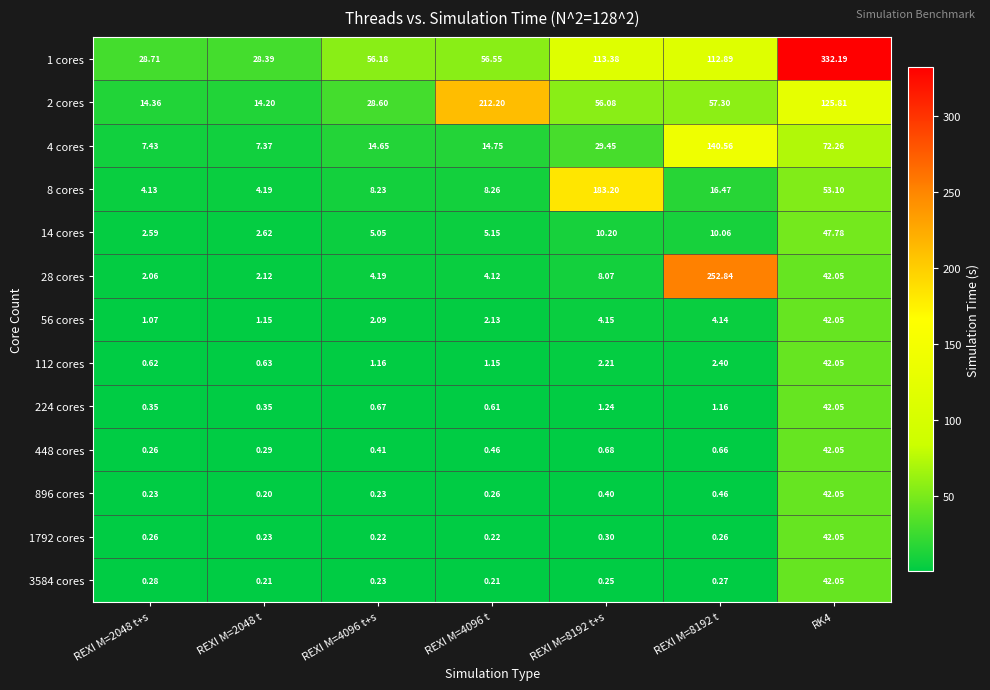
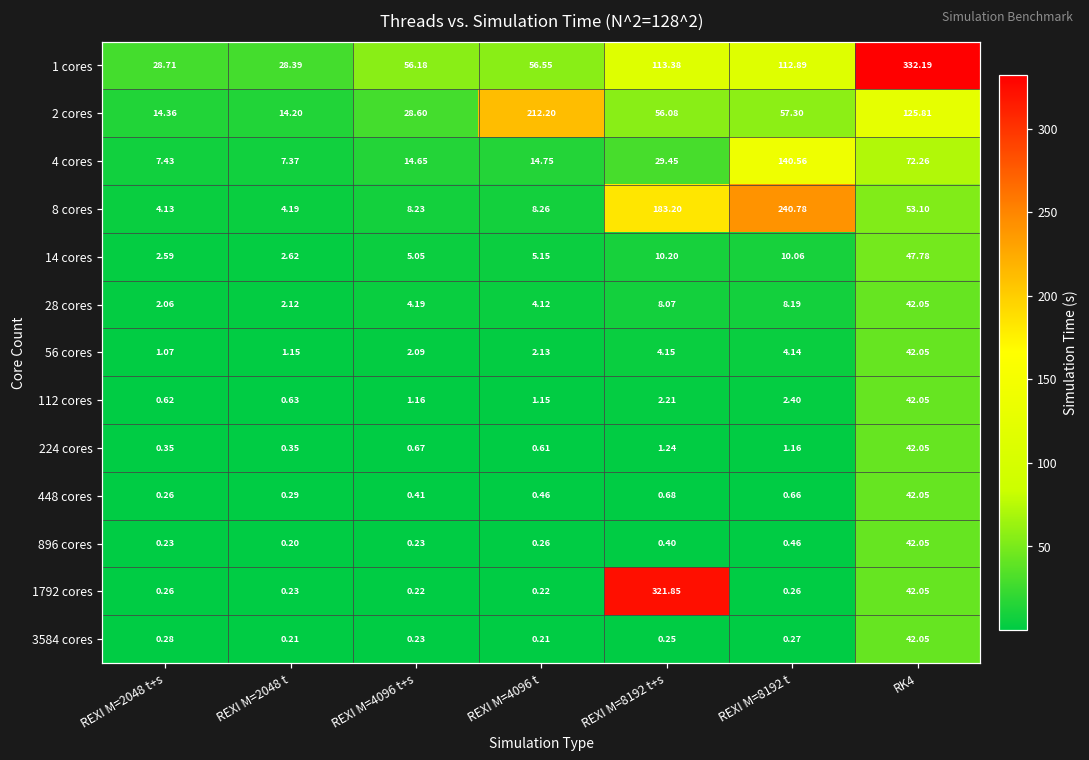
8 cores, REXI M=8192 t: 16.47 -> 240.78
28 cores, REXI M=8192 t: 252.84 -> 8.19
1792 cores, REXI M=8192 t+s: 0.30 -> 321.85
